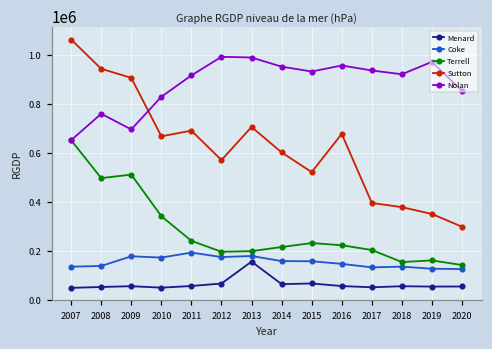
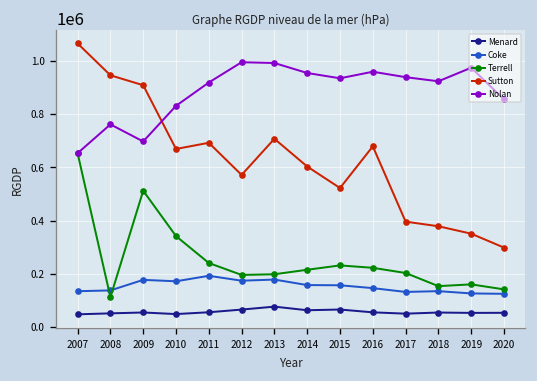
Terrell, 2008: 500000 -> 110000
Menard, 2013: 160000 -> 80000
